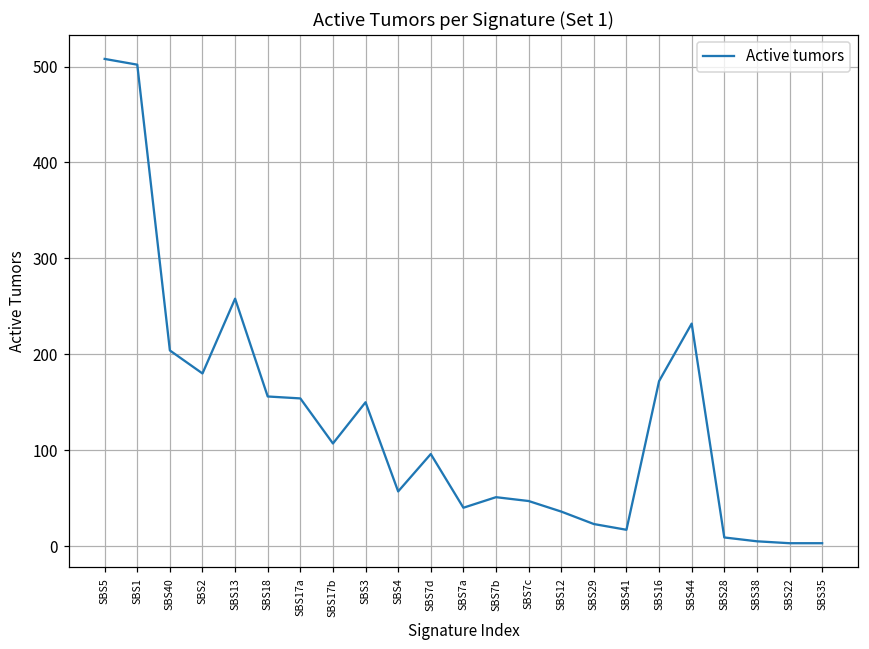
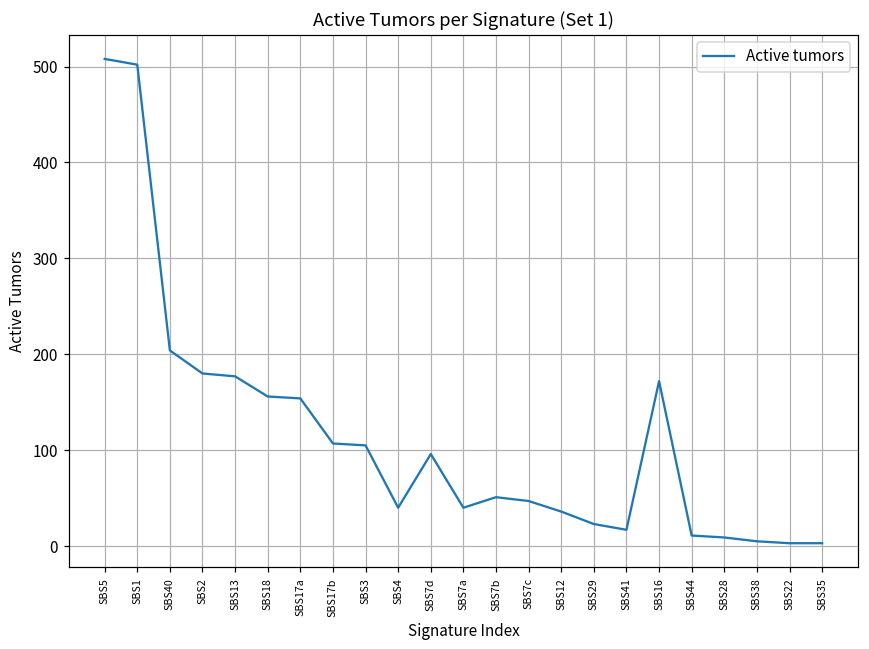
SBS13: 260 -> 180
SBS3: 150 -> 110
SBS4: 60 -> 40
SBS44: 230 -> 10
